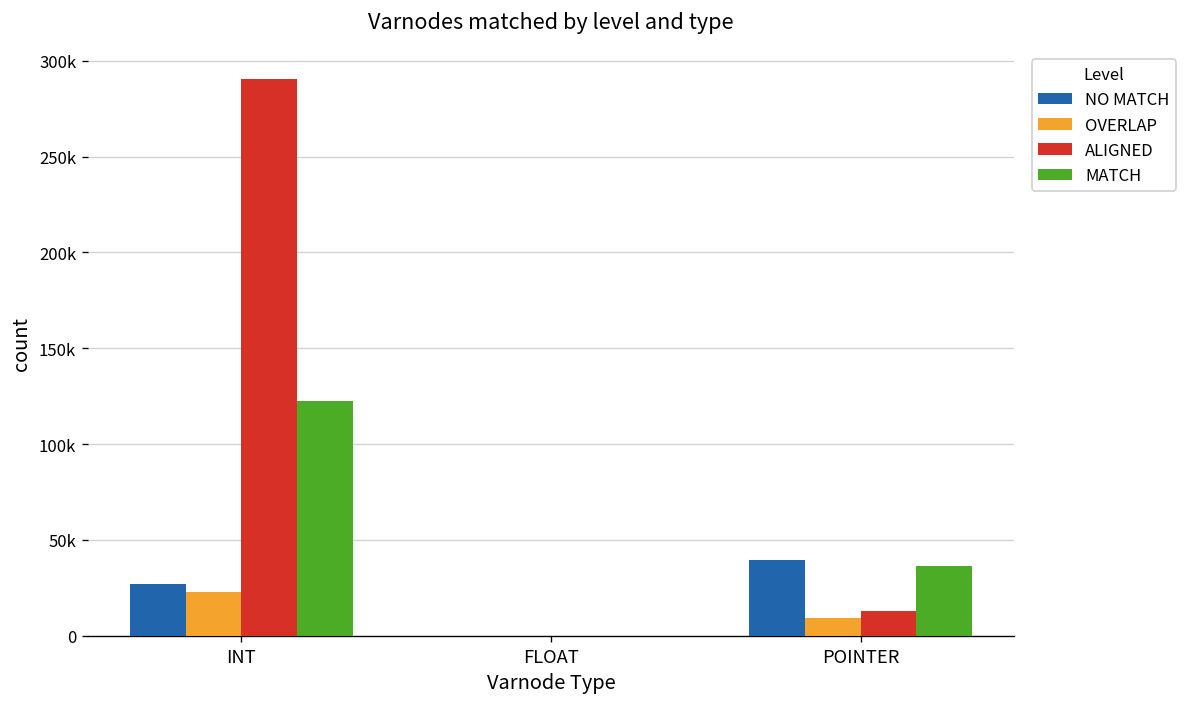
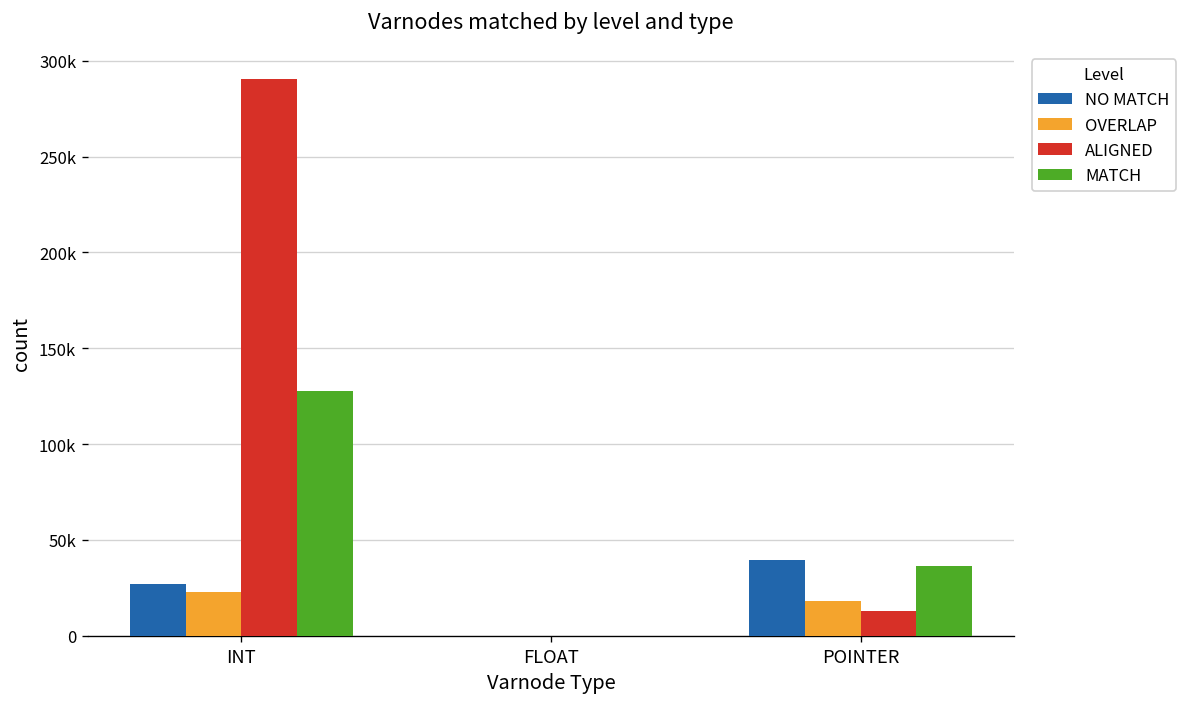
MATCH, INT: 122000 -> 128000
OVERLAP, POINTER: 9000 -> 18000
